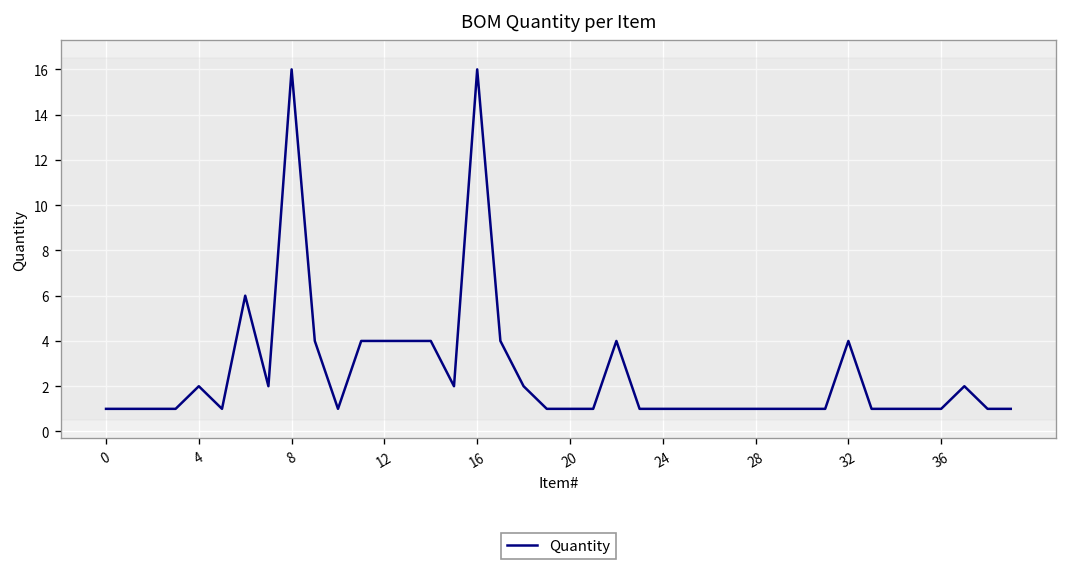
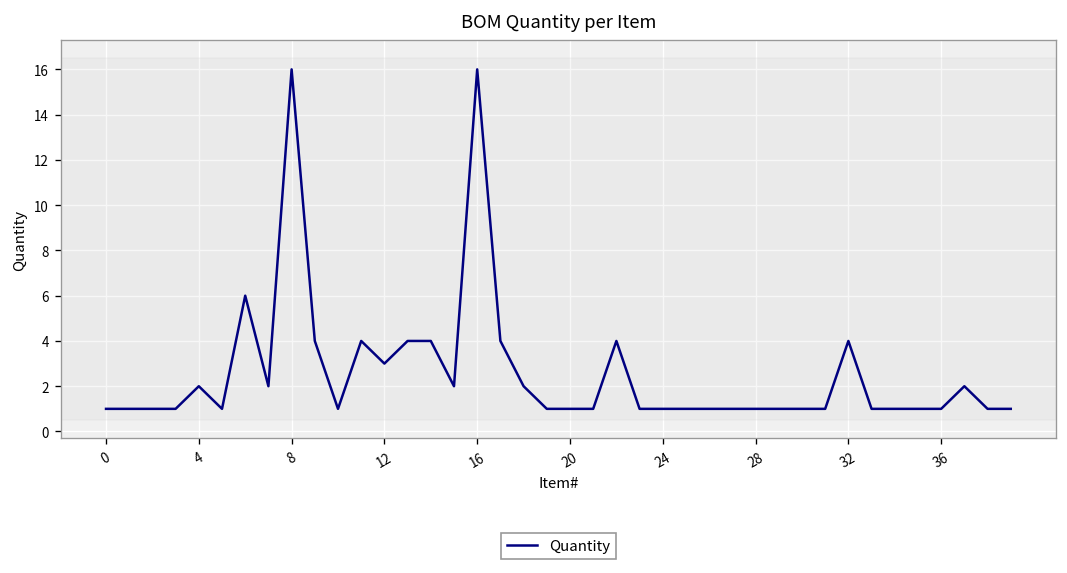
12: 4 -> 3
